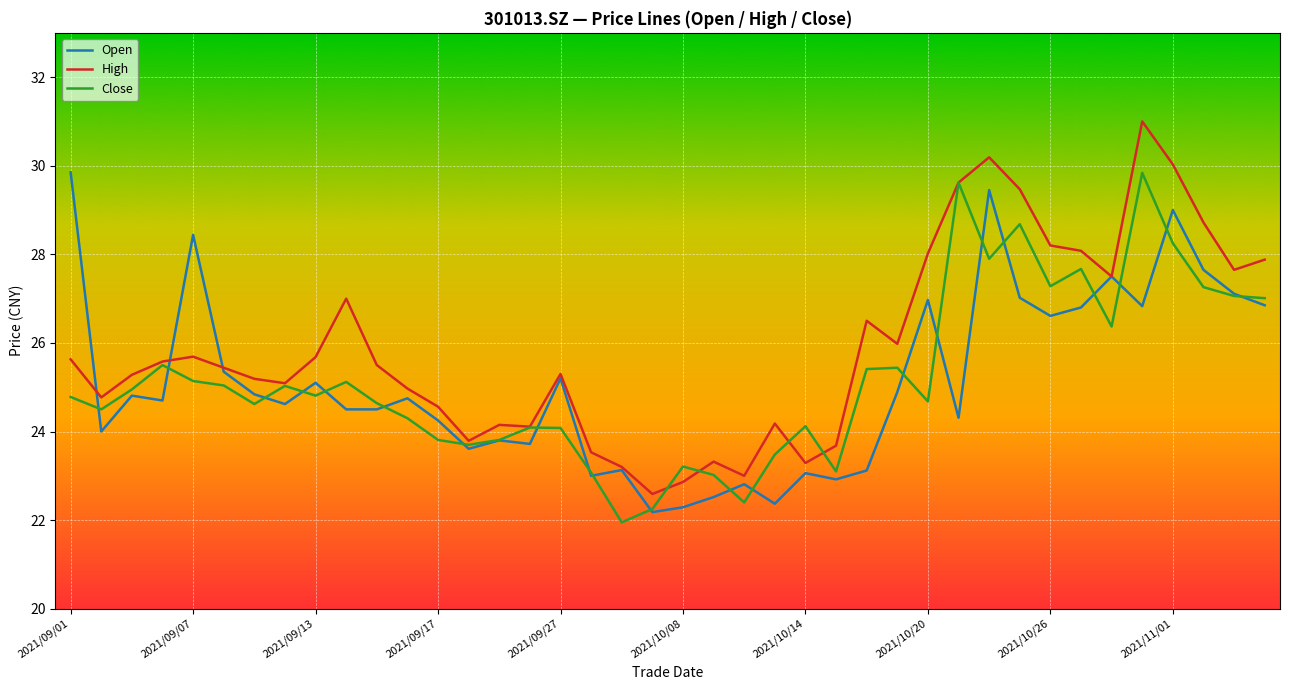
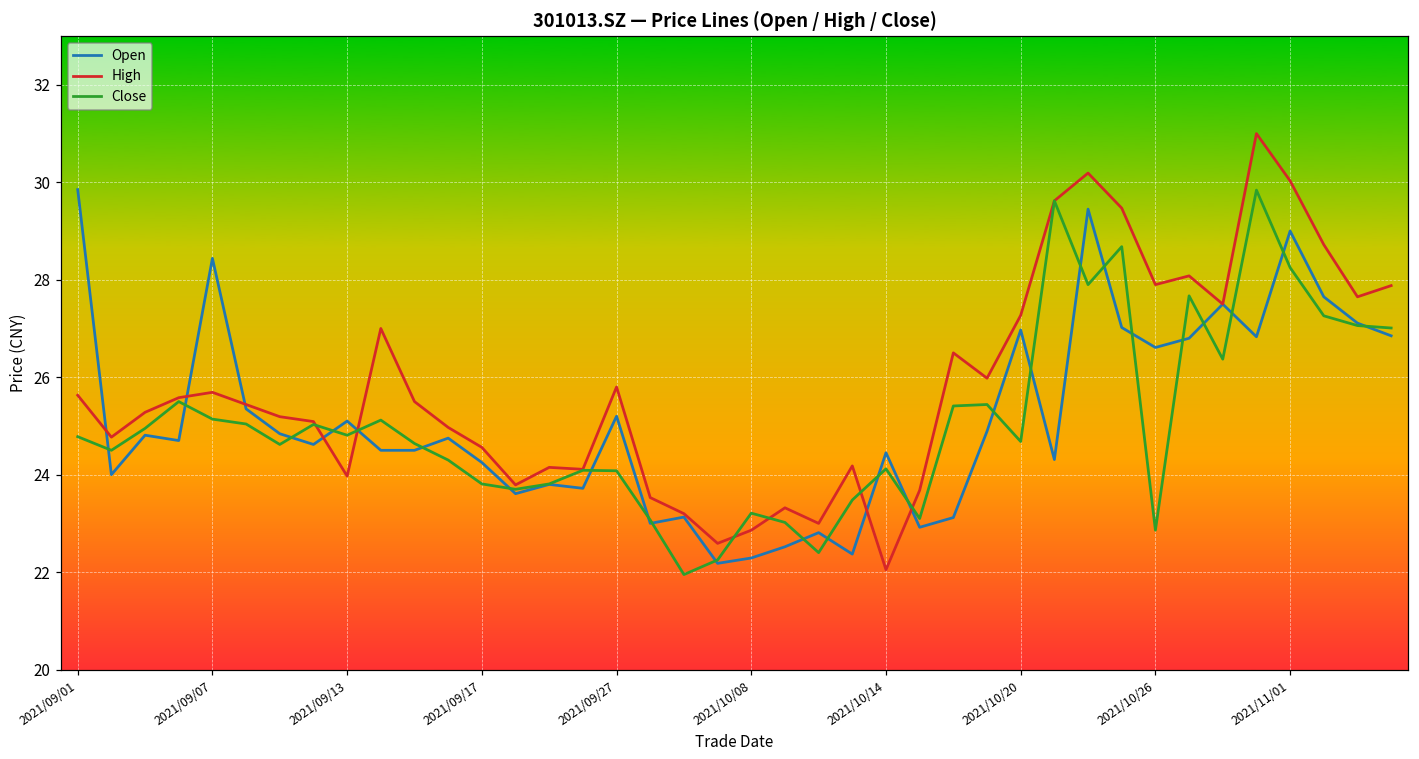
High, 2021/09/13: 25.7 -> 24.0
High, 2021/09/27: 25.3 -> 25.8
Open, 2021/10/14: 23.1 -> 24.5
High, 2021/10/14: 23.3 -> 22.1
High, 2021/10/20: 28.0 -> 27.3
High, 2021/10/26: 28.2 -> 27.9
Close, 2021/10/26: 27.3 -> 22.9
